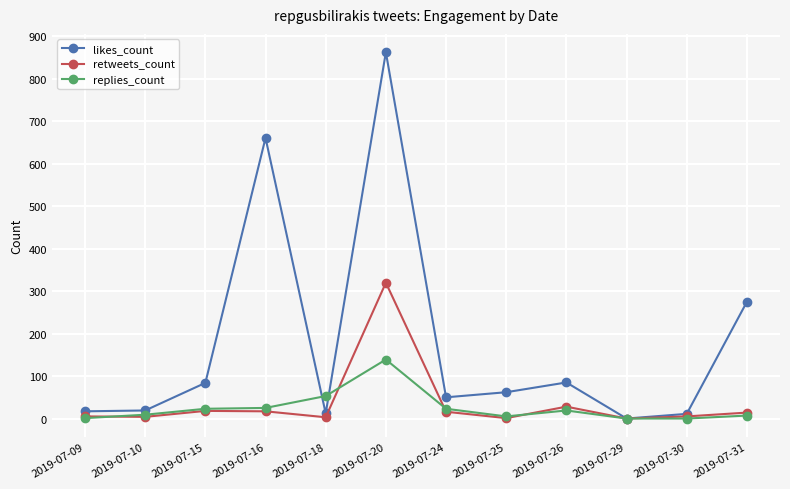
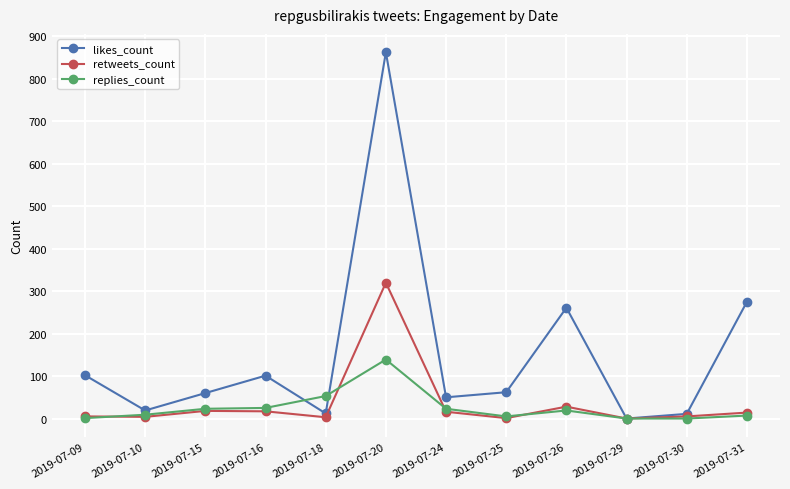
likes_count, 2019-07-09: 20 -> 100
likes_count, 2019-07-15: 80 -> 60
likes_count, 2019-07-16: 660 -> 100
likes_count, 2019-07-26: 90 -> 260
